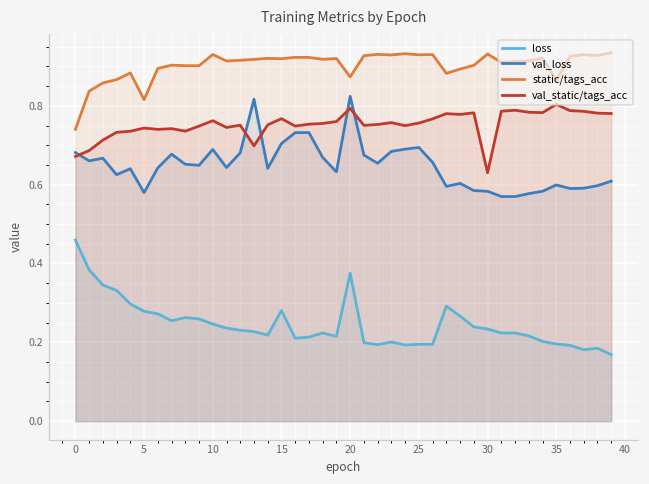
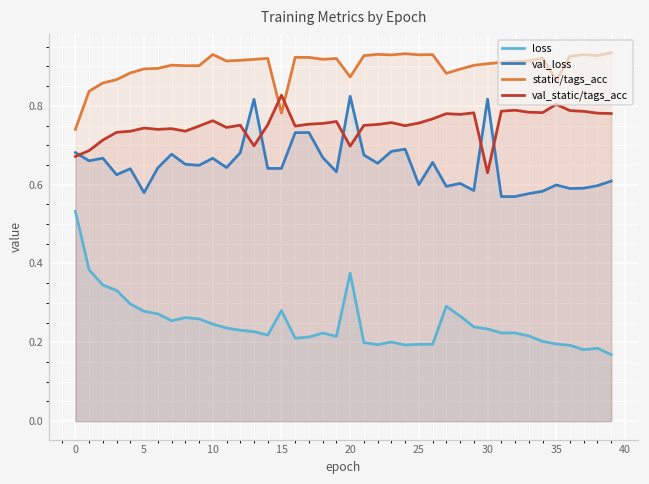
loss, 0: 0.46 -> 0.53
static/tags_acc, 5: 0.82 -> 0.89
val_loss, 10: 0.69 -> 0.67
val_loss, 15: 0.70 -> 0.64
static/tags_acc, 15: 0.92 -> 0.78
val_static/tags_acc, 15: 0.77 -> 0.83
val_static/tags_acc, 20: 0.79 -> 0.70
val_loss, 25: 0.69 -> 0.60
val_loss, 30: 0.58 -> 0.82
static/tags_acc, 30: 0.93 -> 0.91
